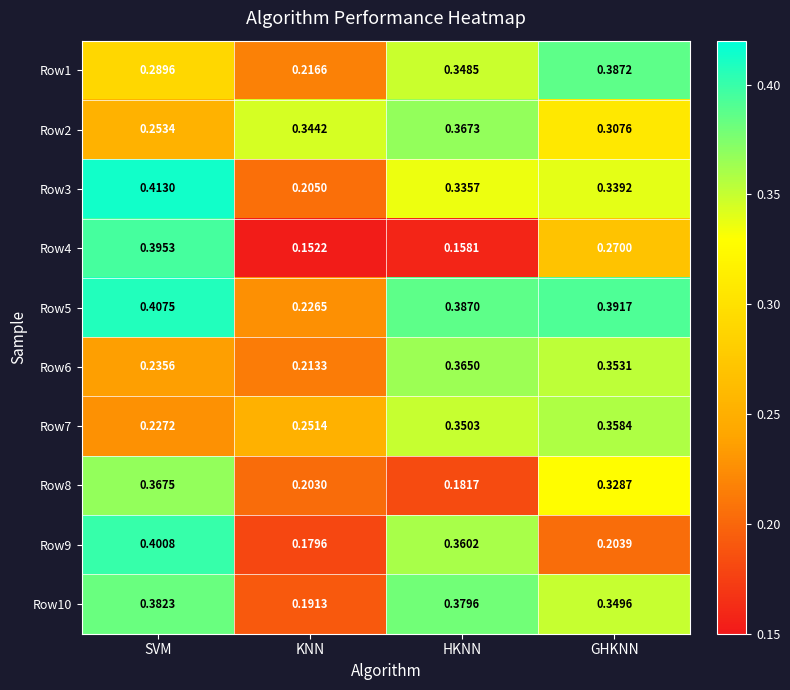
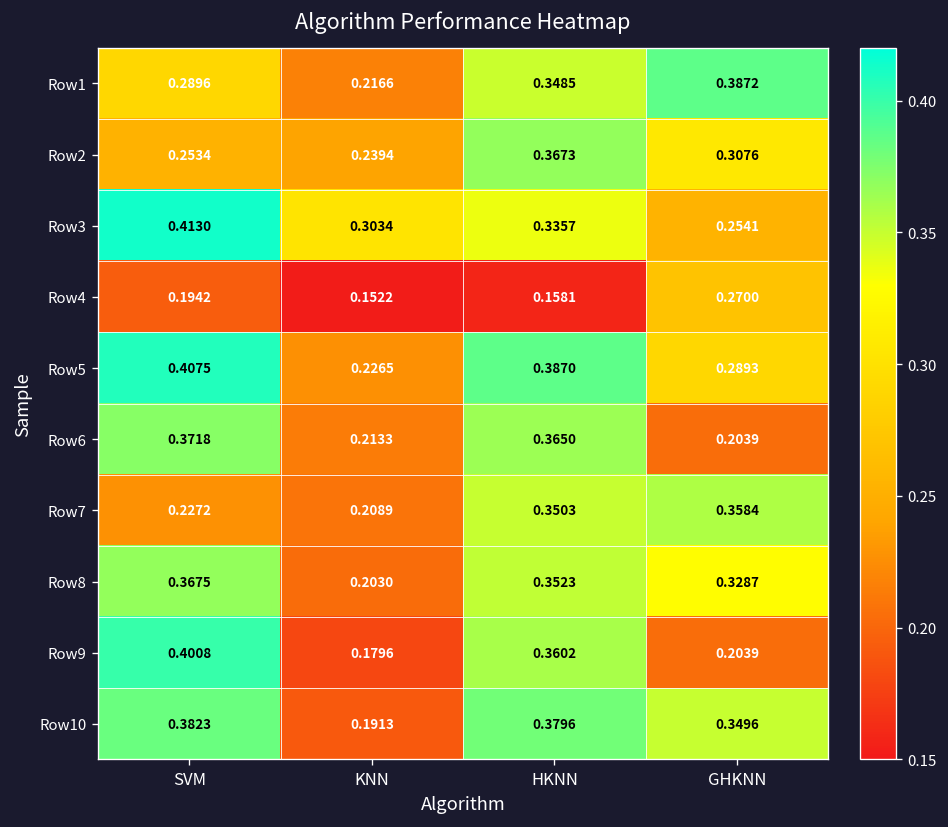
Row2, KNN: 0.3442 -> 0.2394
Row3, KNN: 0.2050 -> 0.3034
Row3, GHKNN: 0.3392 -> 0.2541
Row4, SVM: 0.3953 -> 0.1942
Row5, GHKNN: 0.3917 -> 0.2893
Row6, SVM: 0.2356 -> 0.3718
Row6, GHKNN: 0.3531 -> 0.2039
Row7, KNN: 0.2514 -> 0.2089
Row8, HKNN: 0.1817 -> 0.3523
